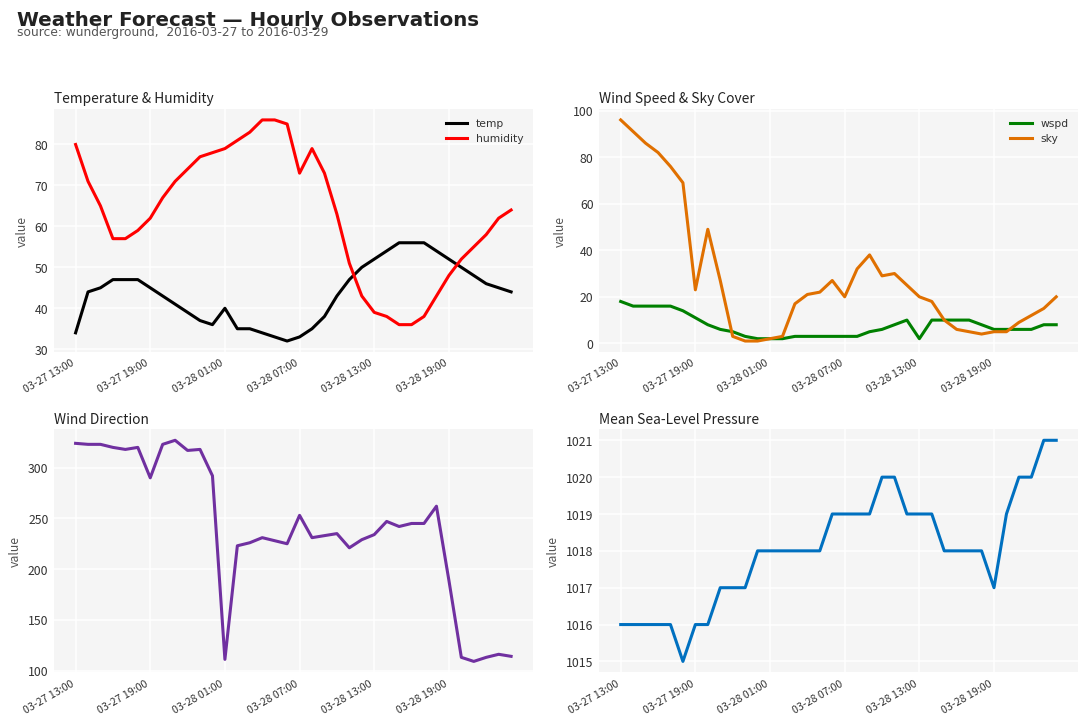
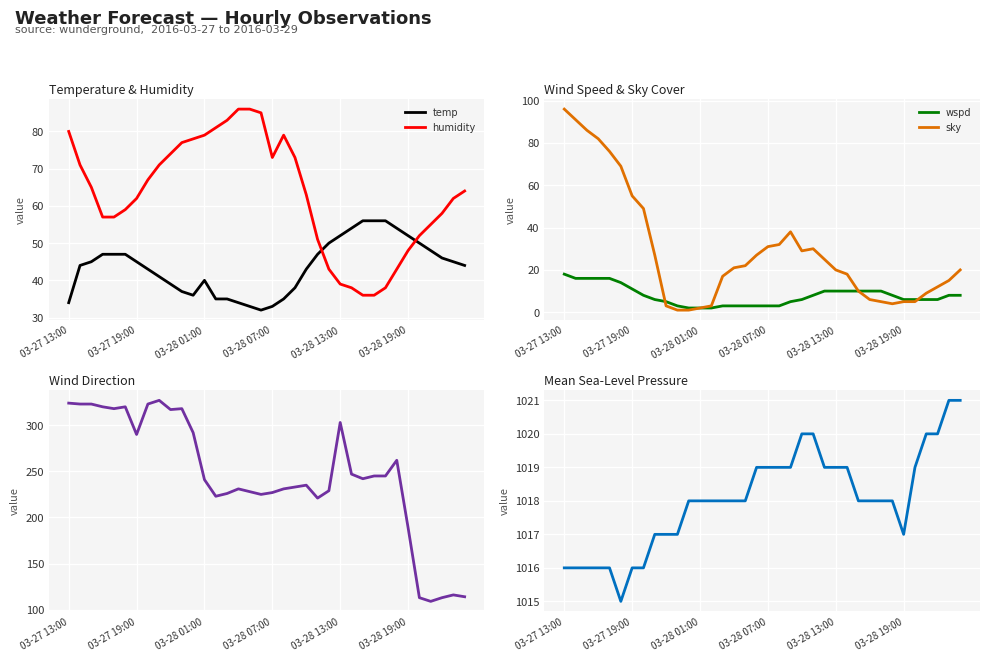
Wind Speed & Sky Cover, sky, 03-27 19:00: 23 -> 55
Wind Speed & Sky Cover, sky, 03-28 07:00: 20 -> 31
Wind Speed & Sky Cover, wspd, 03-28 13:00: 2 -> 10
Wind Direction, 03-28 01:00: 110 -> 240
Wind Direction, 03-28 07:00: 250 -> 230
Wind Direction, 03-28 13:00: 230 -> 300
